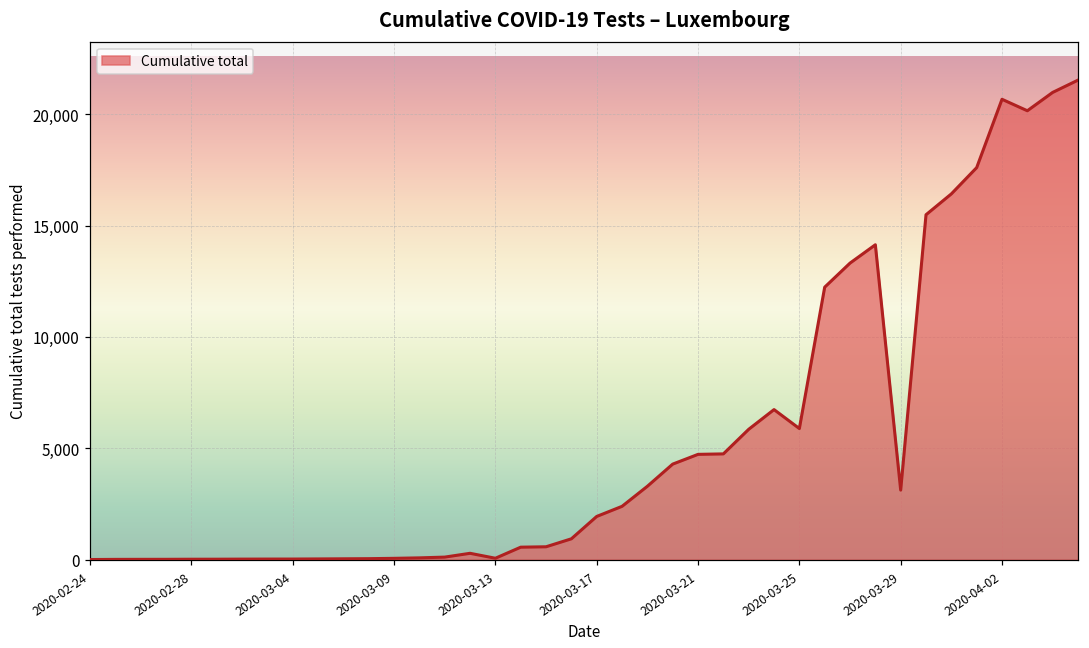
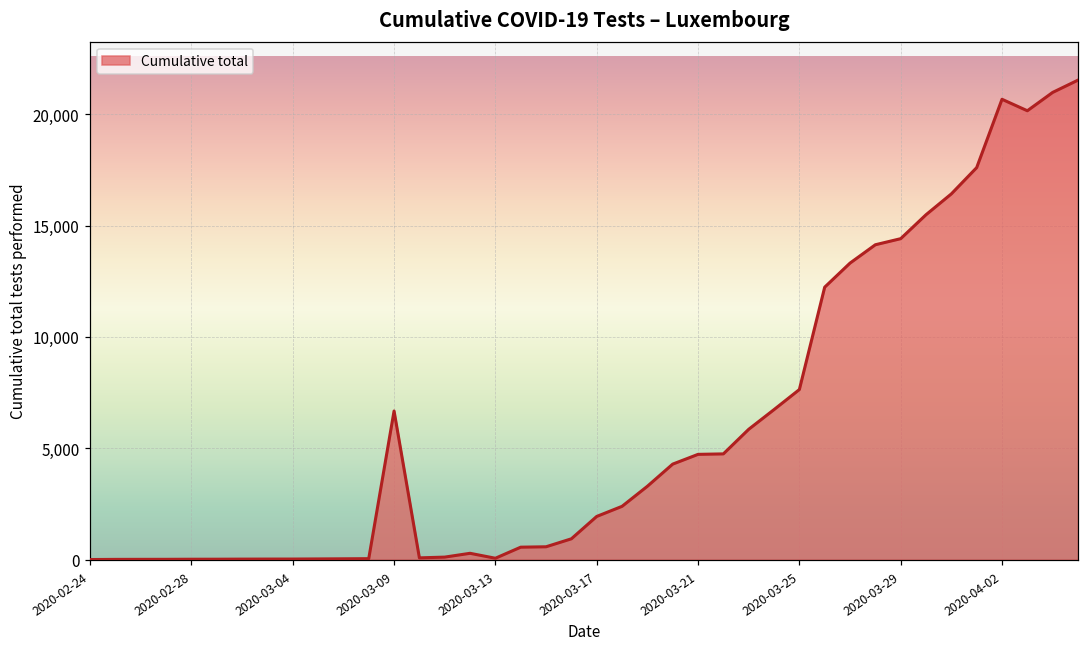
2020-03-09: 100 -> 6,700
2020-03-25: 5,900 -> 7,600
2020-03-29: 3,100 -> 14,400
